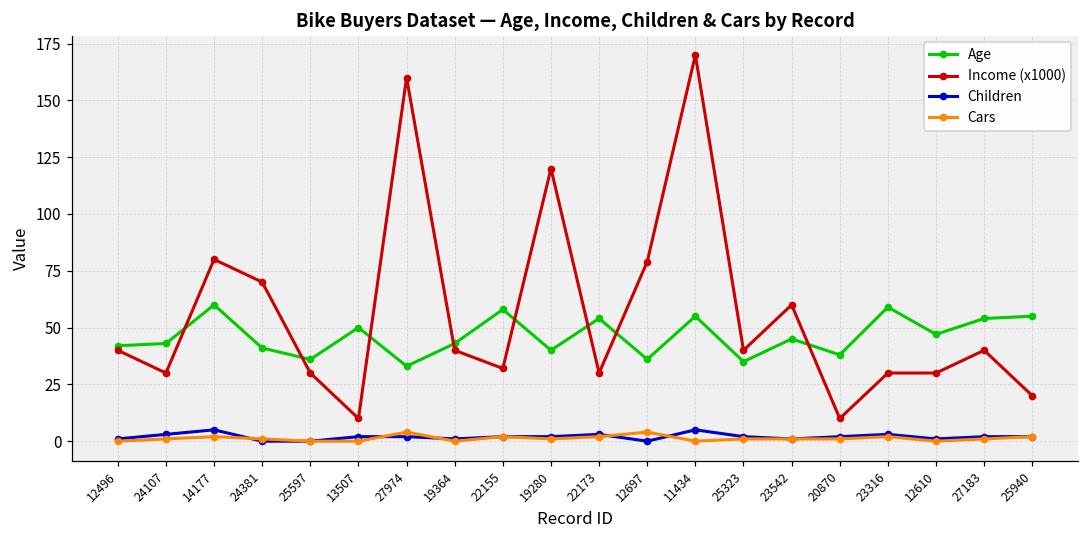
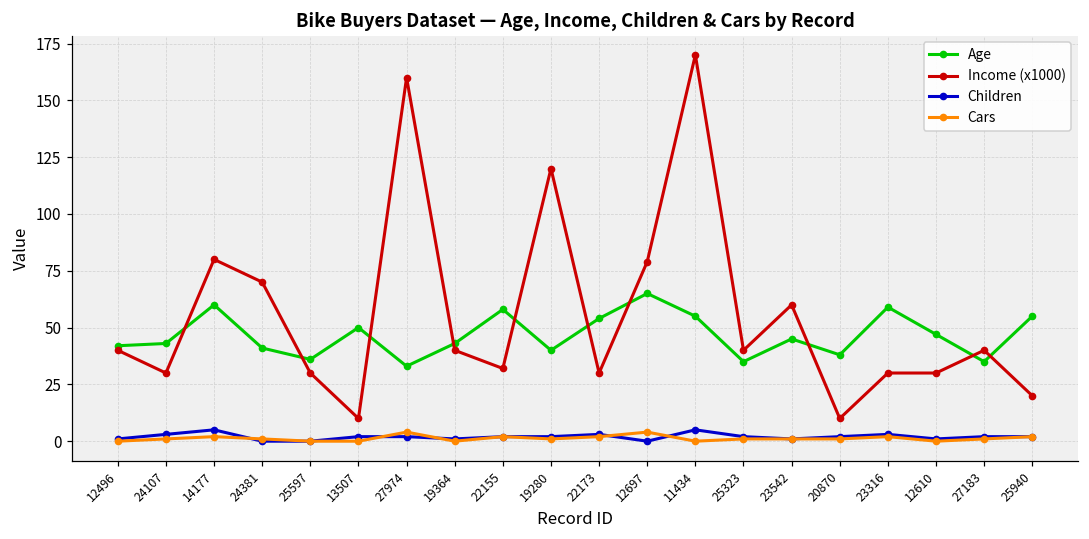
Age, 12697: 36 -> 65
Age, 27183: 54 -> 35
